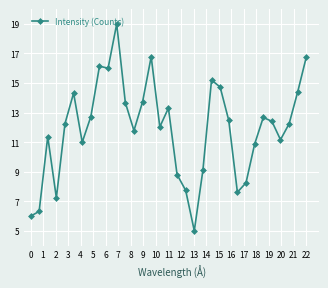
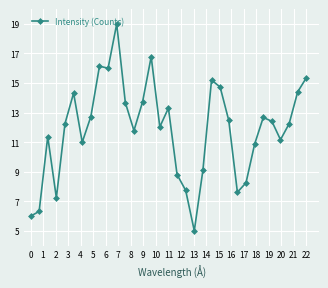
22: 16.8 -> 15.4
